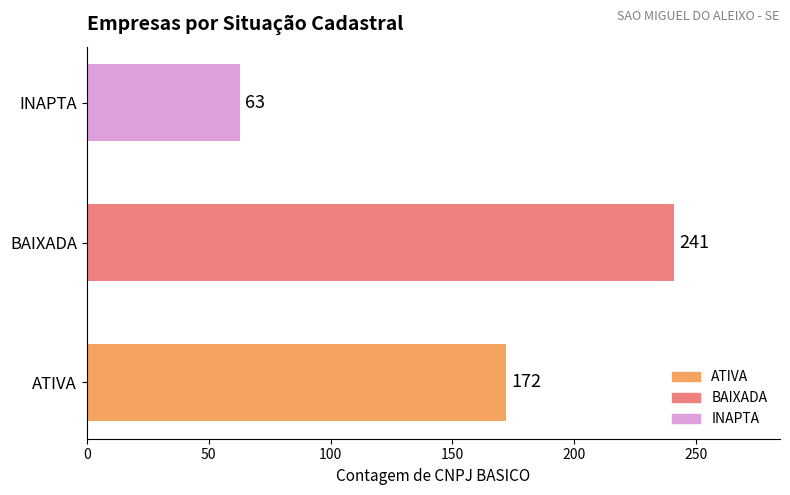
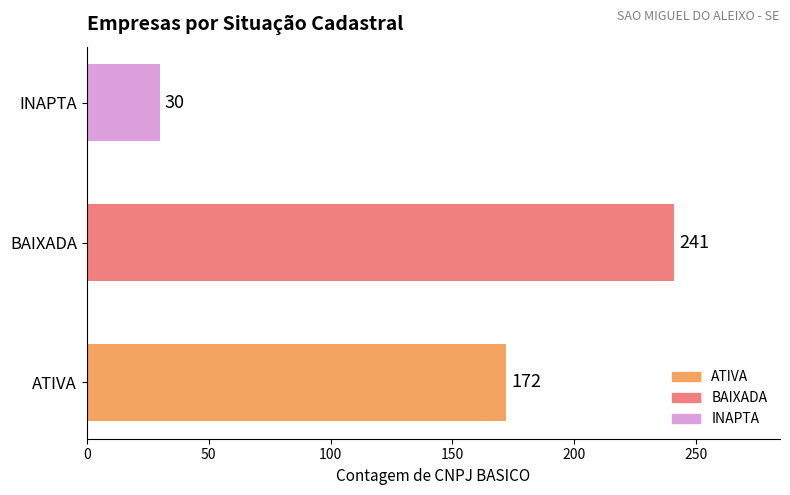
INAPTA: 63 -> 30
